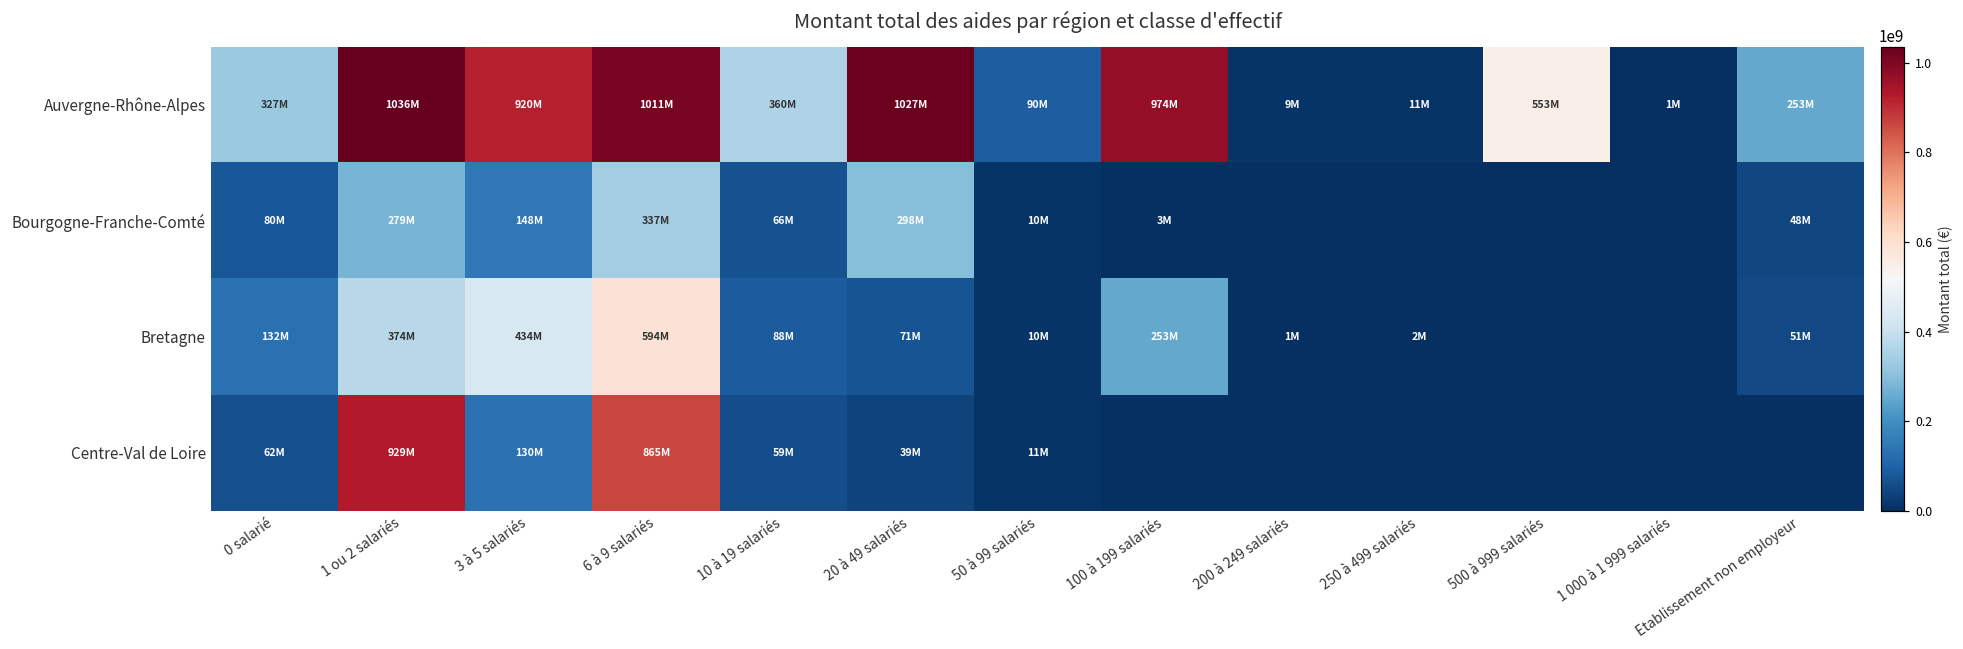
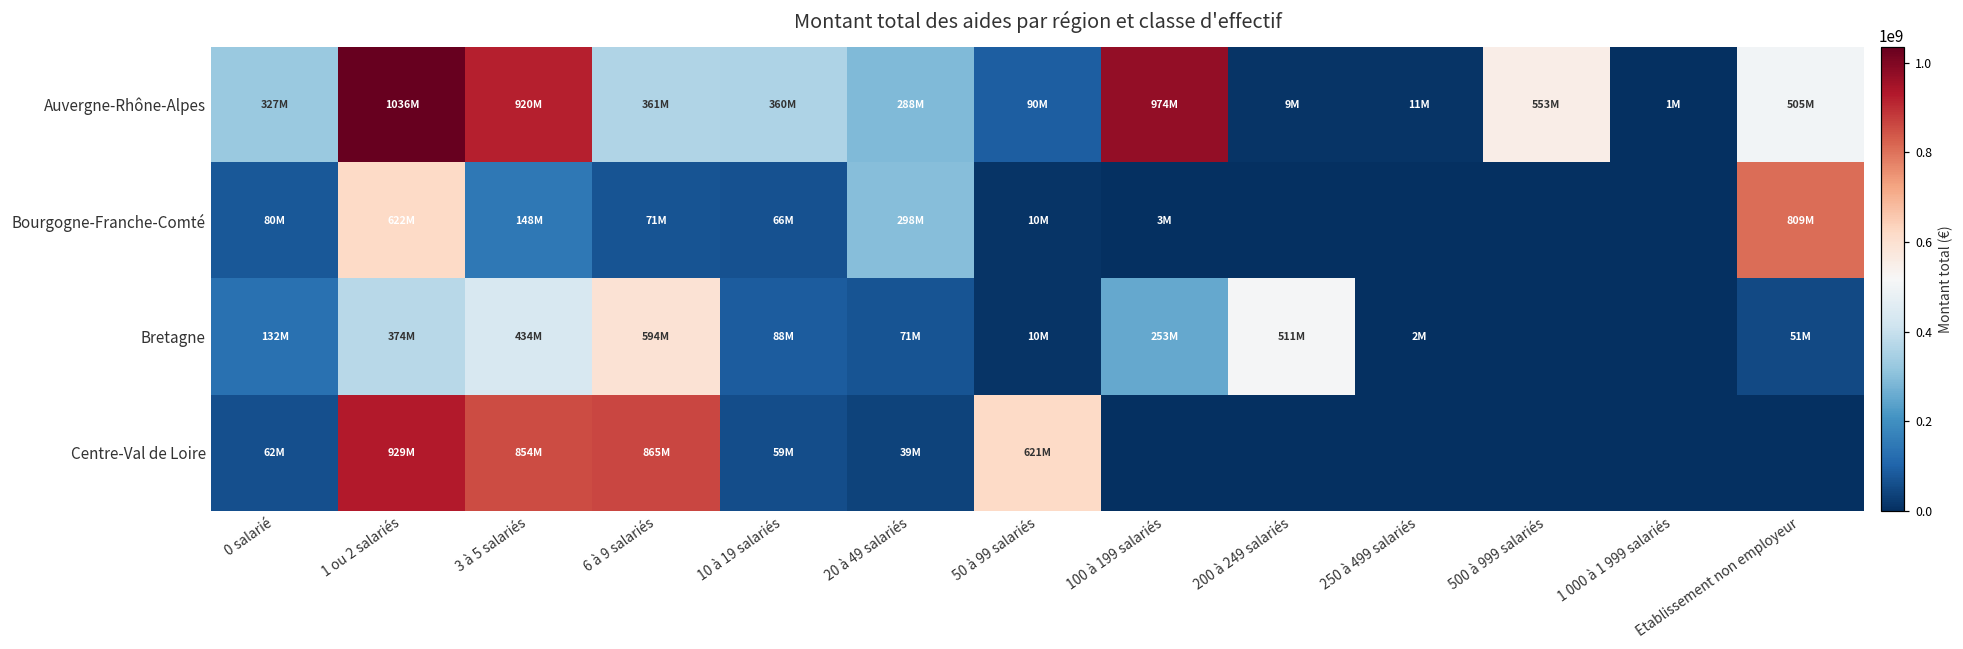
Auvergne-Rhône-Alpes, 6 à 9 salariés: 1011M -> 361M
Auvergne-Rhône-Alpes, 20 à 49 salariés: 1027M -> 288M
Auvergne-Rhône-Alpes, Etablissement non employeur: 253M -> 505M
Bourgogne-Franche-Comté, 1 ou 2 salariés: 279M -> 622M
Bourgogne-Franche-Comté, 6 à 9 salariés: 337M -> 71M
Bourgogne-Franche-Comté, Etablissement non employeur: 48M -> 809M
Bretagne, 200 à 249 salariés: 1M -> 511M
Centre-Val de Loire, 3 à 5 salariés: 130M -> 854M
Centre-Val de Loire, 50 à 99 salariés: 11M -> 621M
